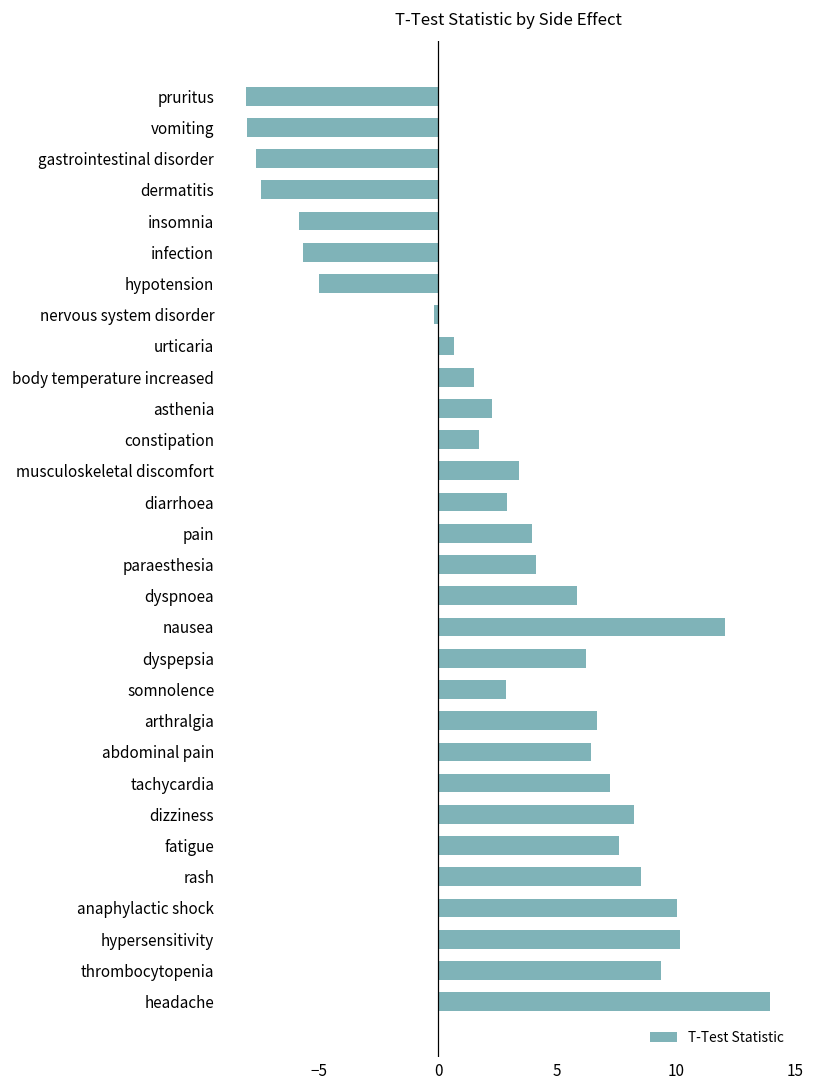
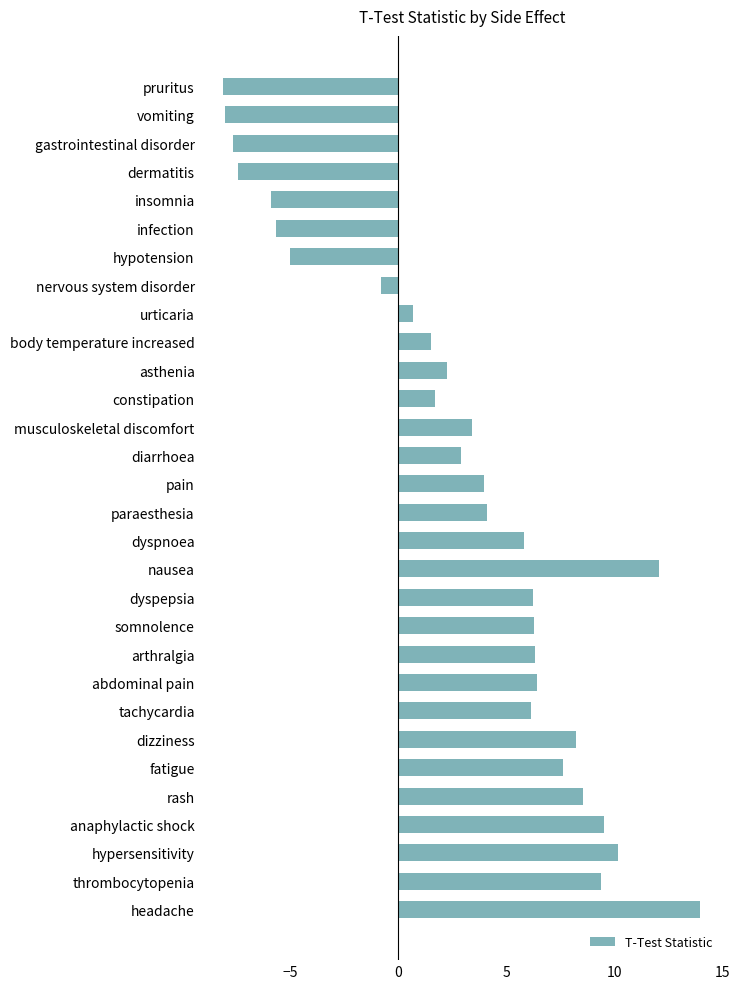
nervous system disorder: -0.2 -> -0.8
somnolence: 2.9 -> 6.3
arthralgia: 6.7 -> 6.3
tachycardia: 7.2 -> 6.2
anaphylactic shock: 10.0 -> 9.5
